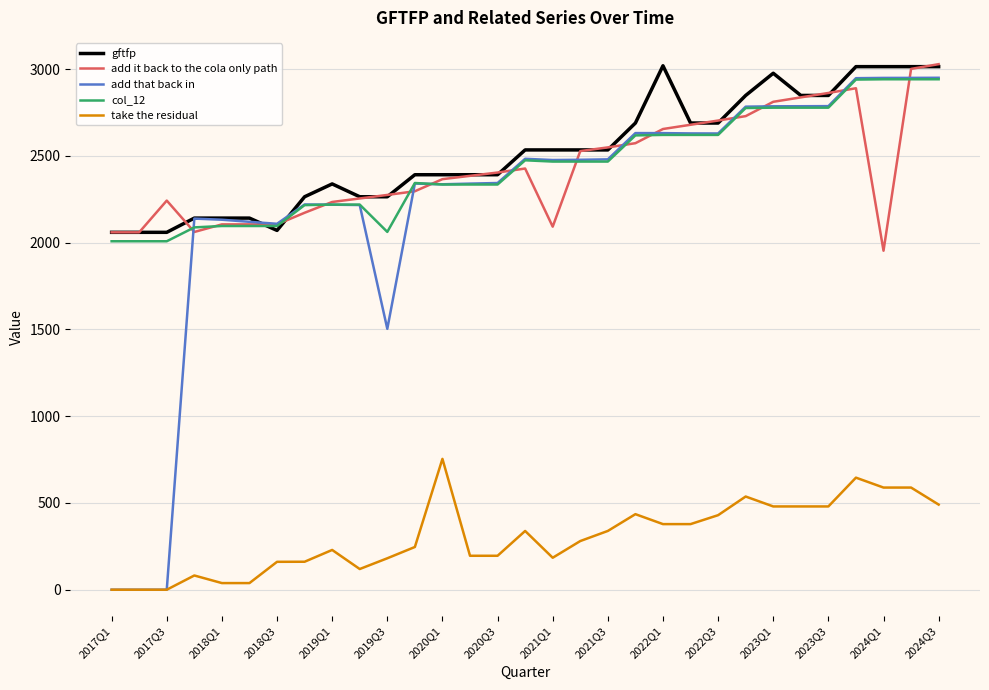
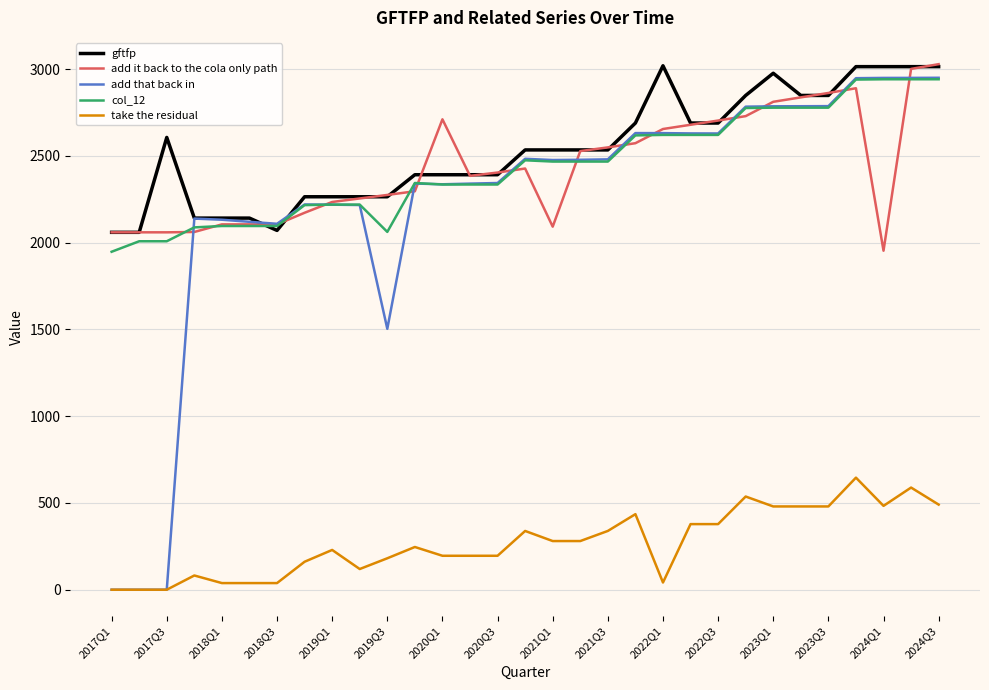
col_12, 2017Q1: 2010 -> 1950
gftfp, 2017Q3: 2060 -> 2610
add it back to the cola only path, 2017Q3: 2240 -> 2060
take the residual, 2018Q3: 160 -> 40
gftfp, 2019Q1: 2340 -> 2270
add it back to the cola only path, 2020Q1: 2370 -> 2710
take the residual, 2020Q1: 750 -> 200
take the residual, 2021Q1: 180 -> 280
take the residual, 2022Q1: 380 -> 40
take the residual, 2022Q3: 430 -> 380
take the residual, 2024Q1: 590 -> 480
